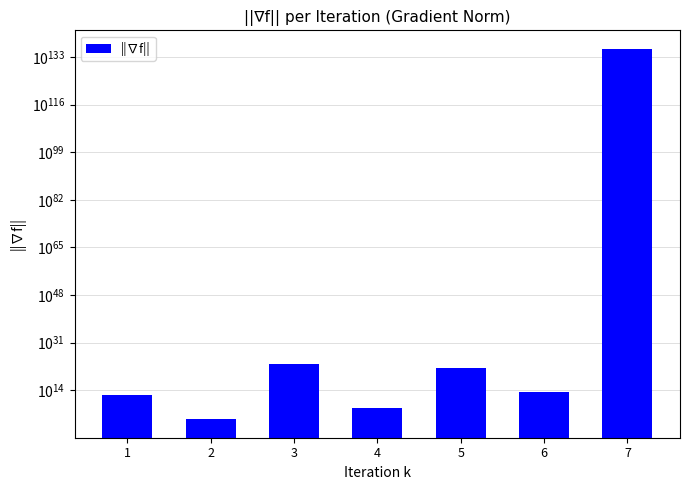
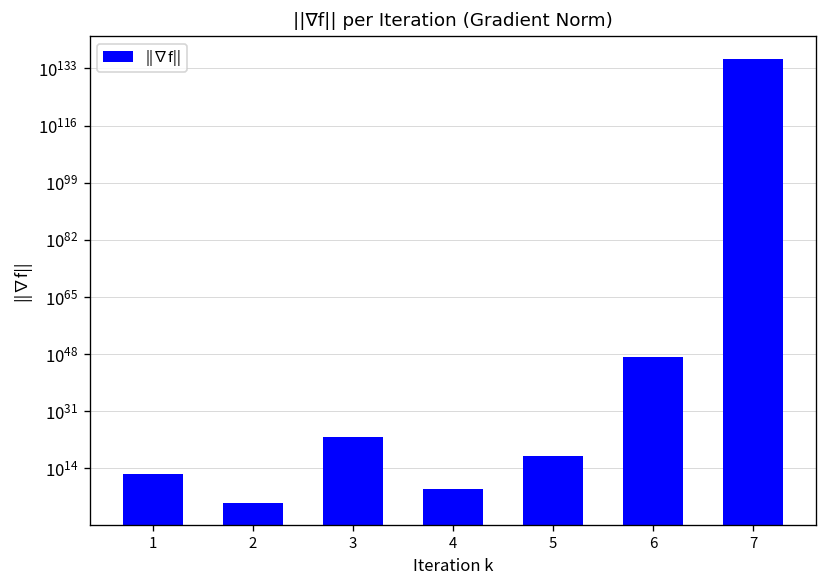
5: 10000000000000000000000 -> 0
6: 20000000000000 -> 200000000000000000000000000000000000000000000000
